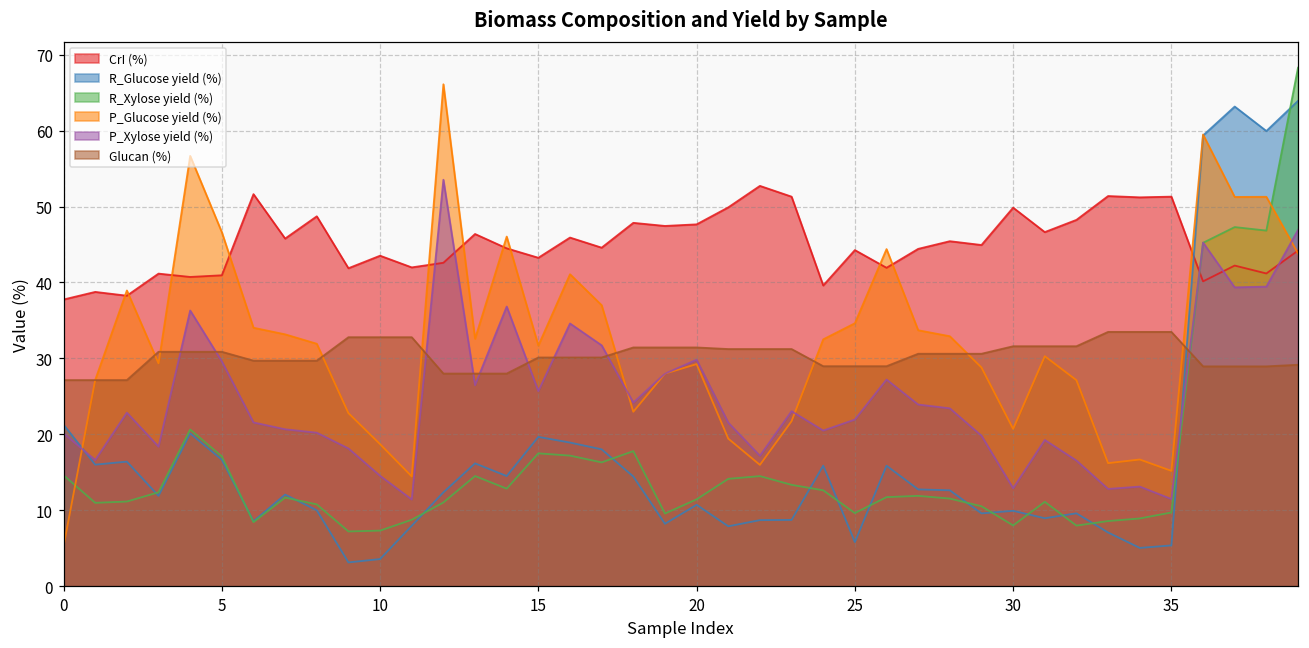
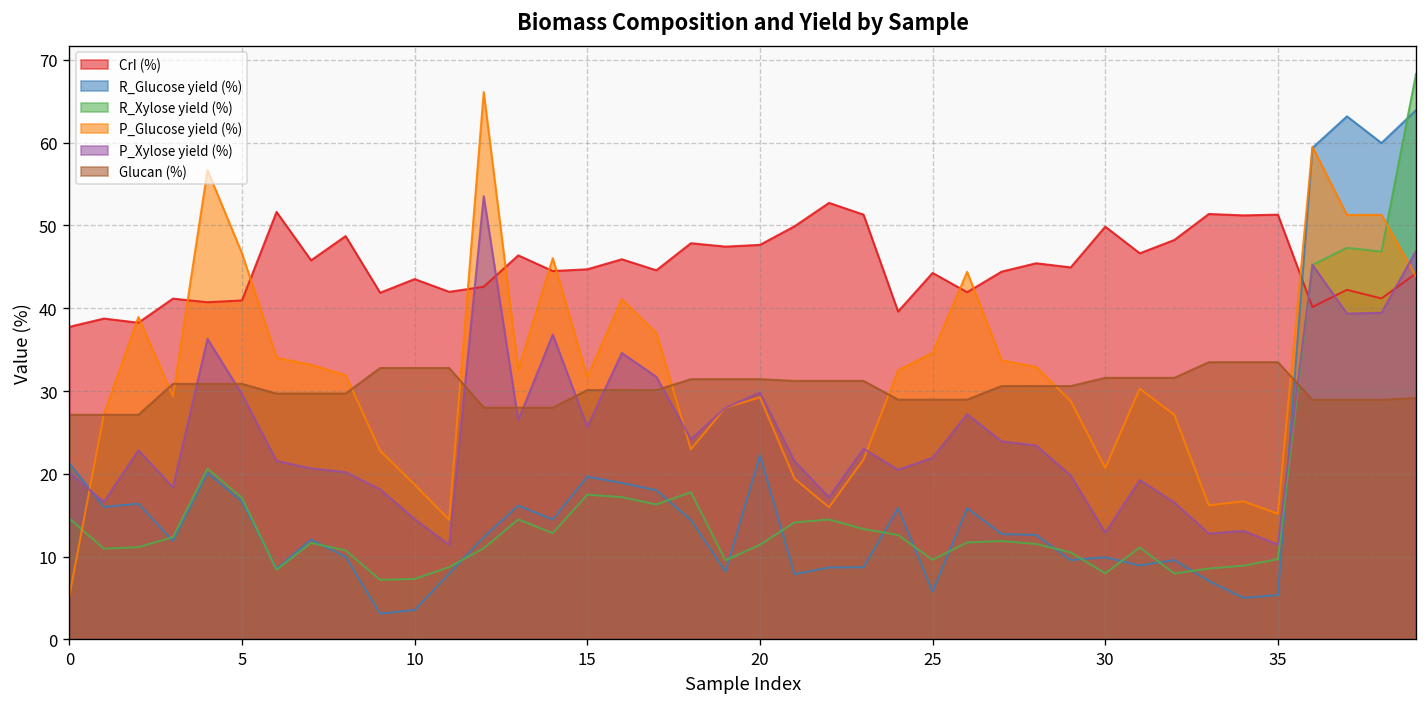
CrI (%), 15: 43 -> 45
R_Glucose yield (%), 20: 11 -> 22
